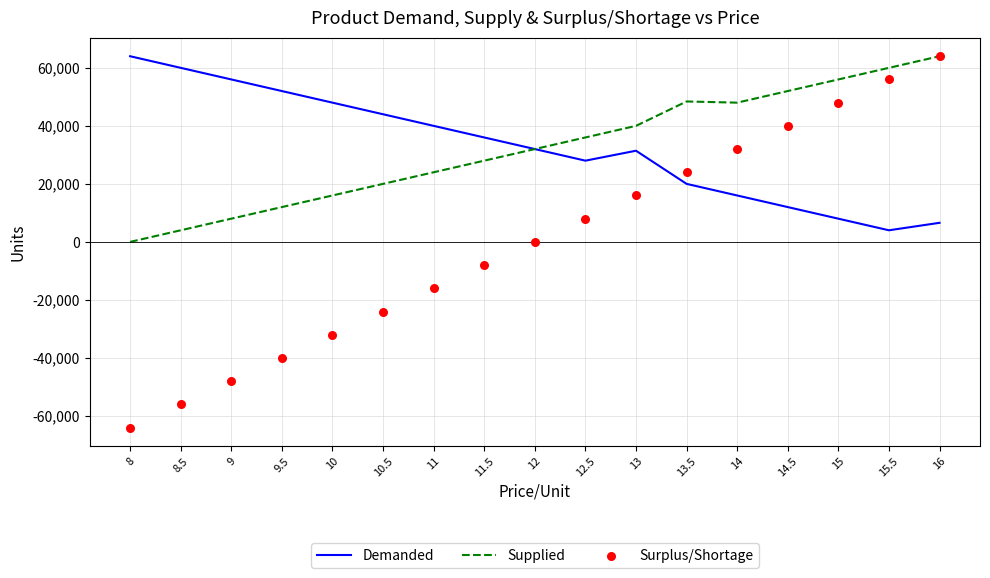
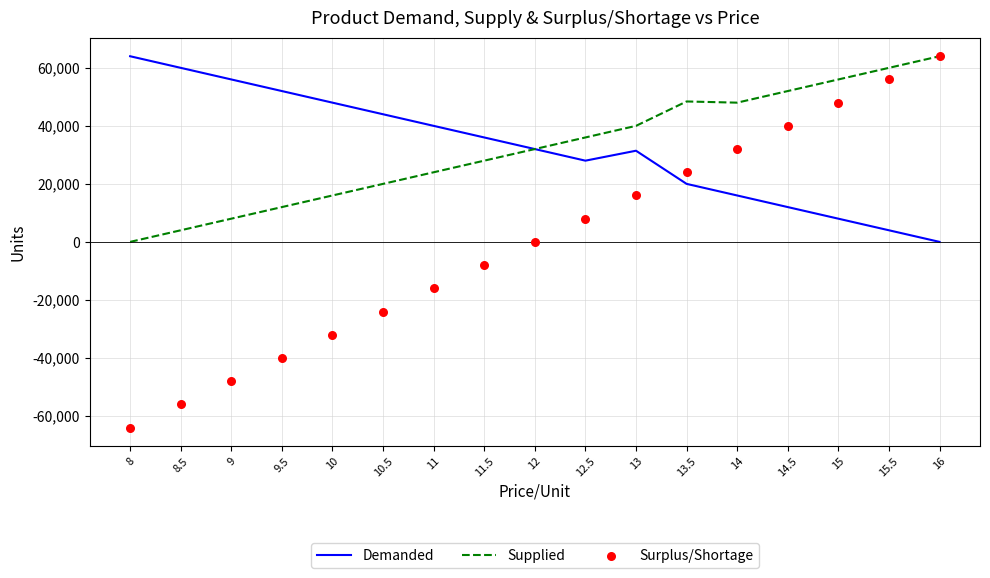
Demanded, 16: 7,000 -> 0
